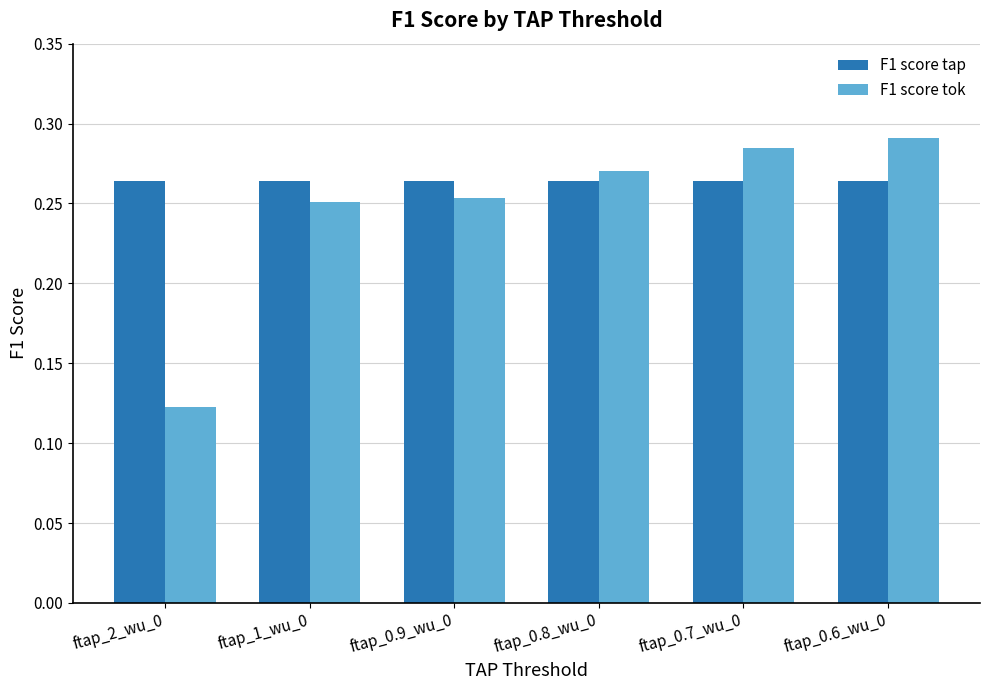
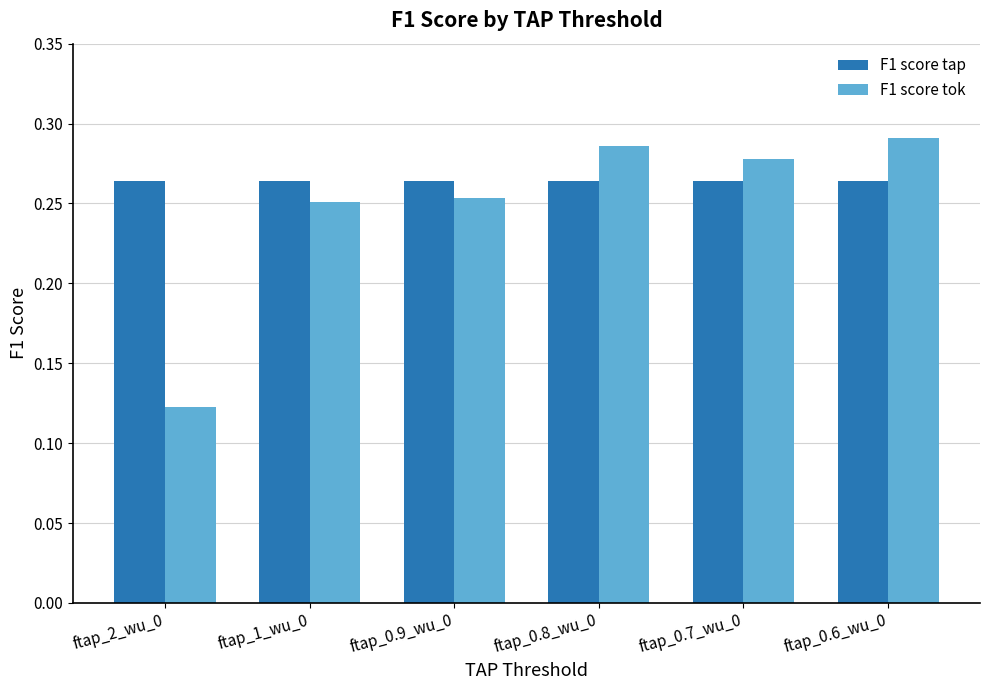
F1 score tok, ftap_0.8_wu_0: 0.270 -> 0.286
F1 score tok, ftap_0.7_wu_0: 0.285 -> 0.278
